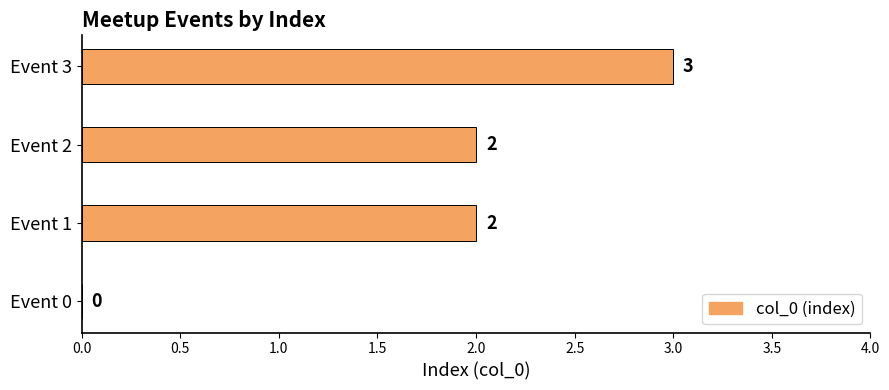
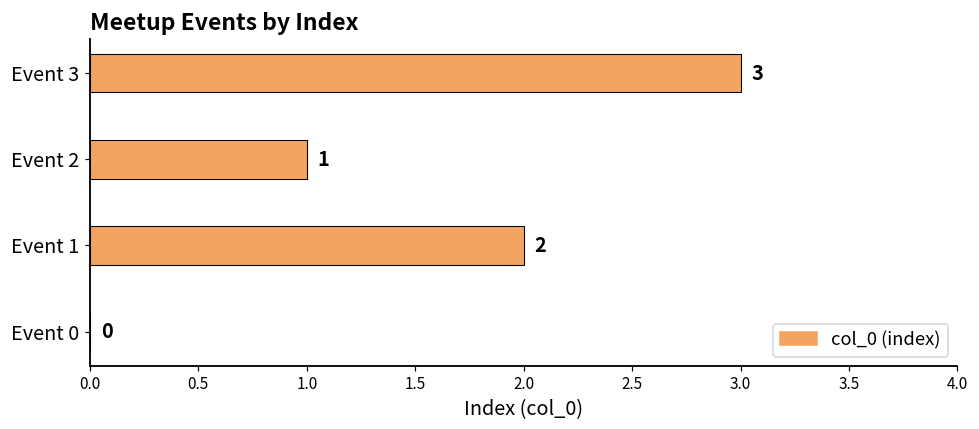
Event 2: 2 -> 1
